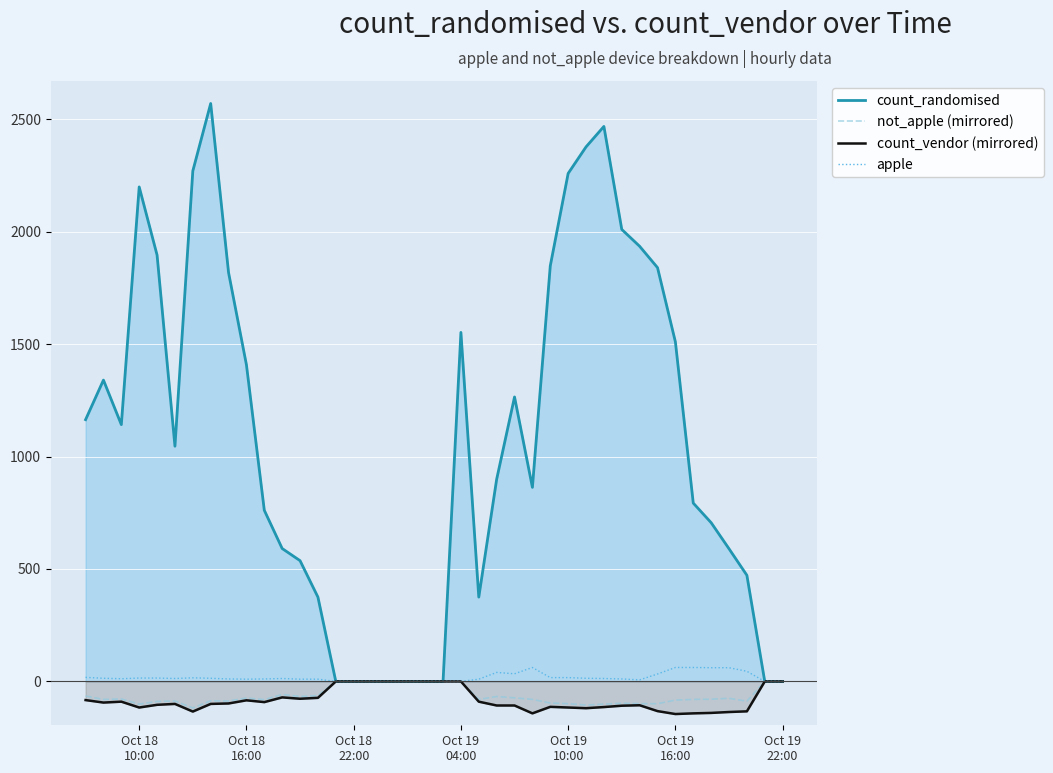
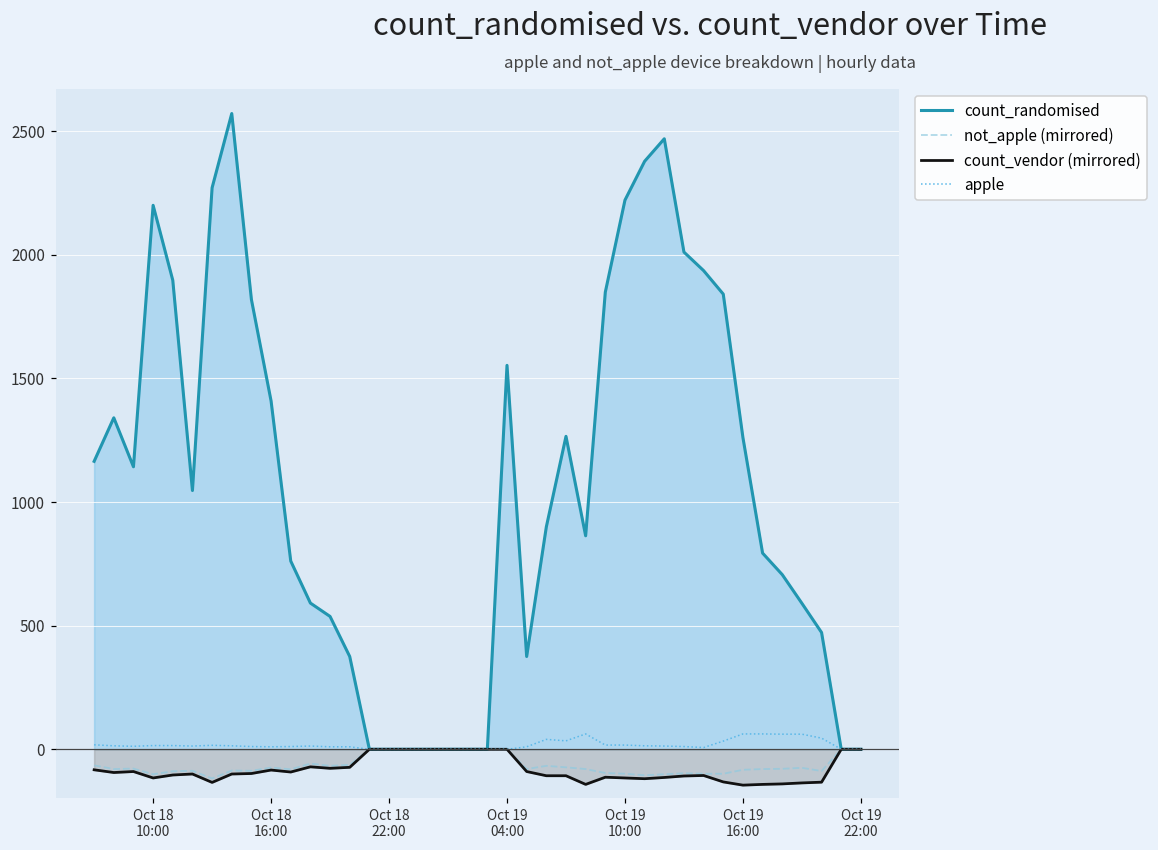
count_randomised, Oct 19 10:00: 2260 -> 2220
count_randomised, Oct 19 16:00: 1510 -> 1260
